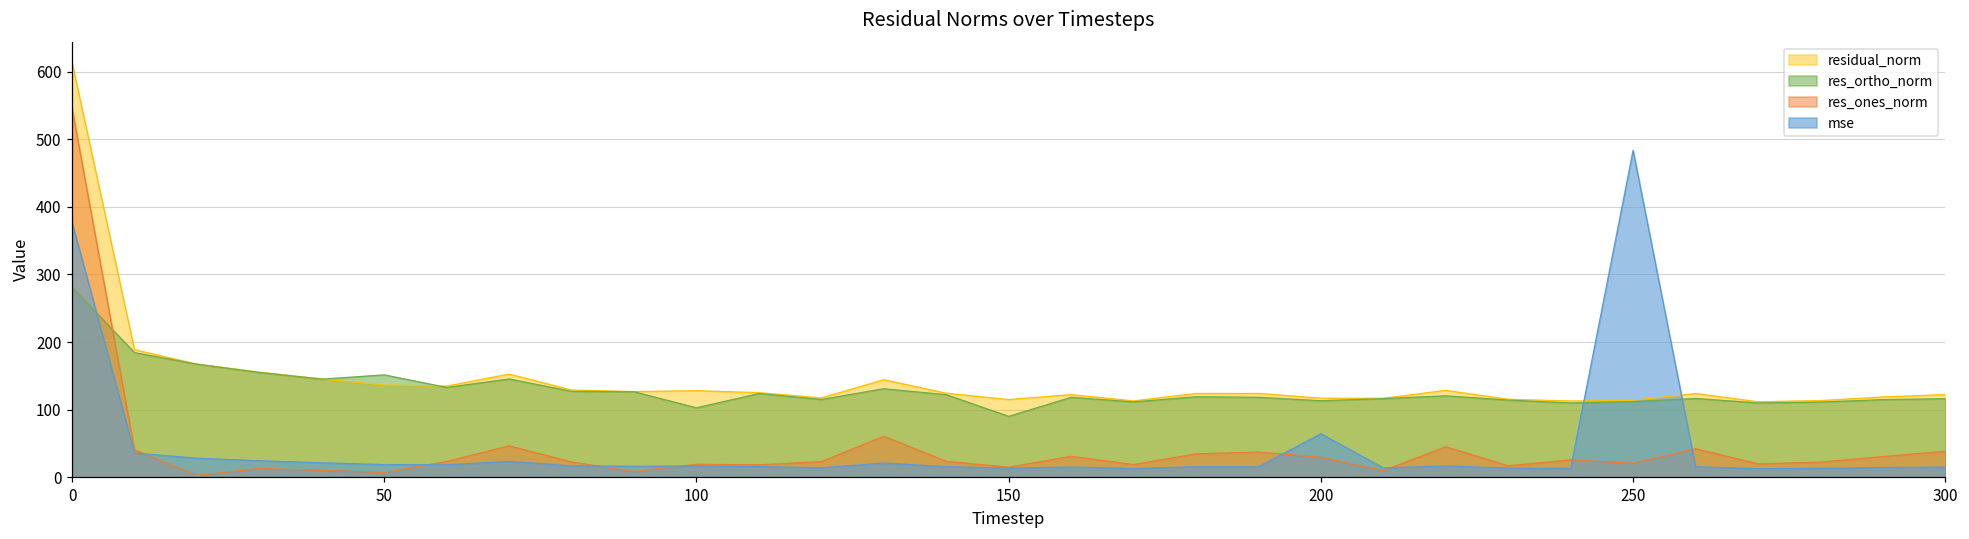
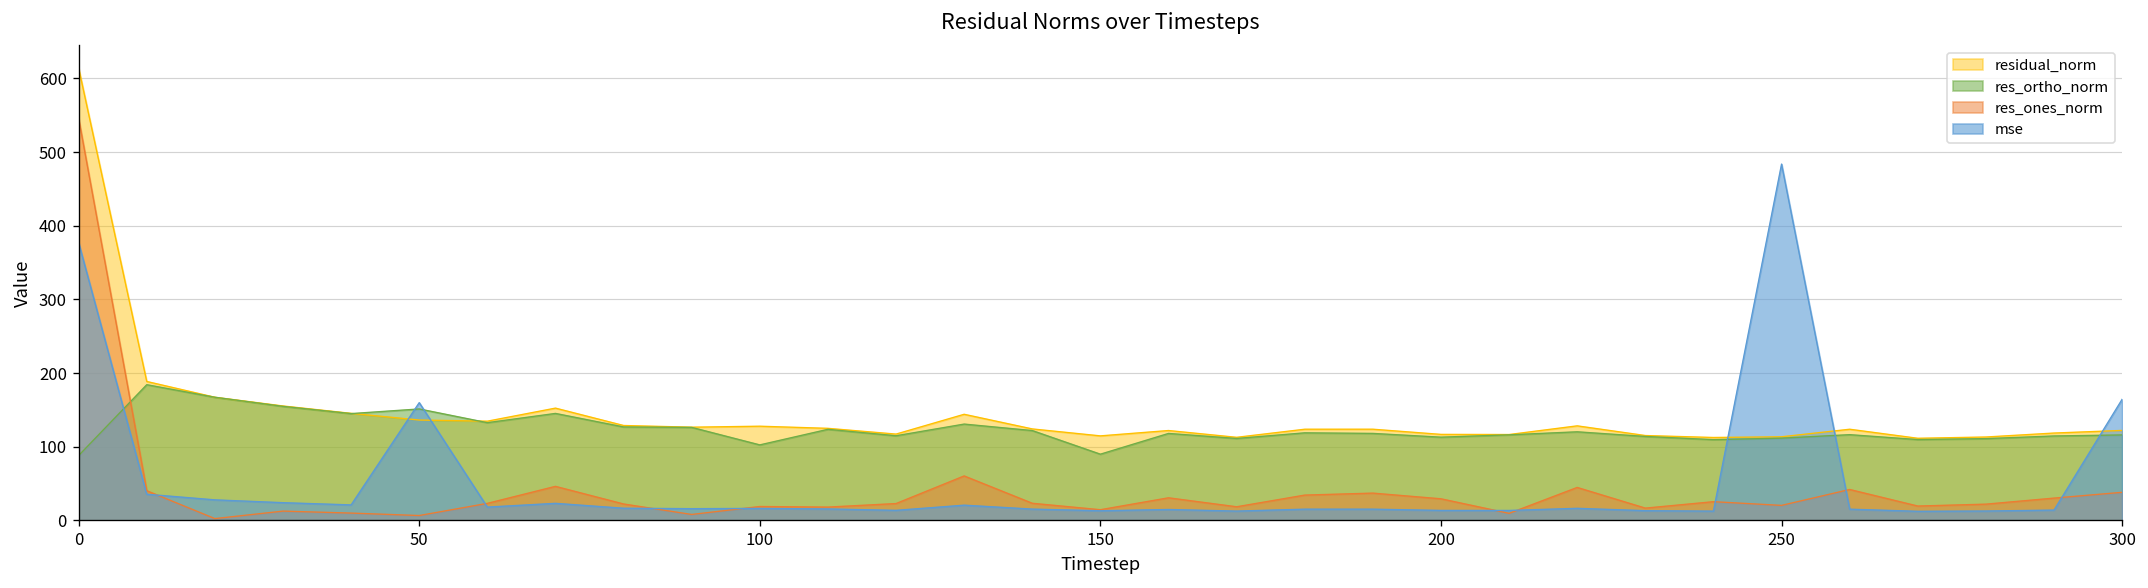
res_ortho_norm, 0: 280 -> 90
mse, 50: 20 -> 160
mse, 200: 60 -> 10
mse, 300: 10 -> 160
